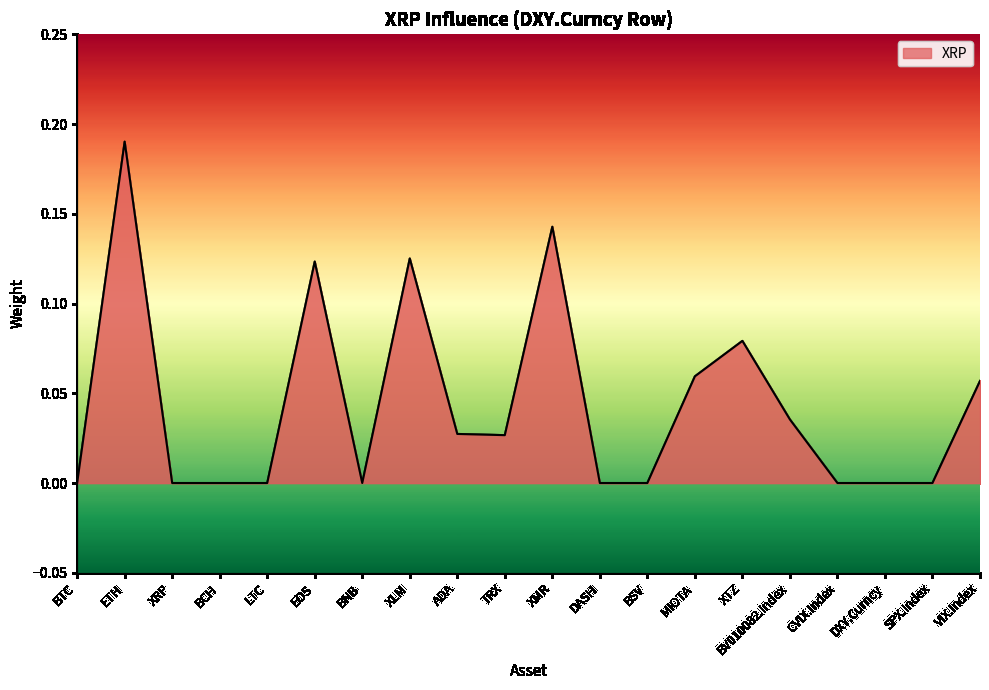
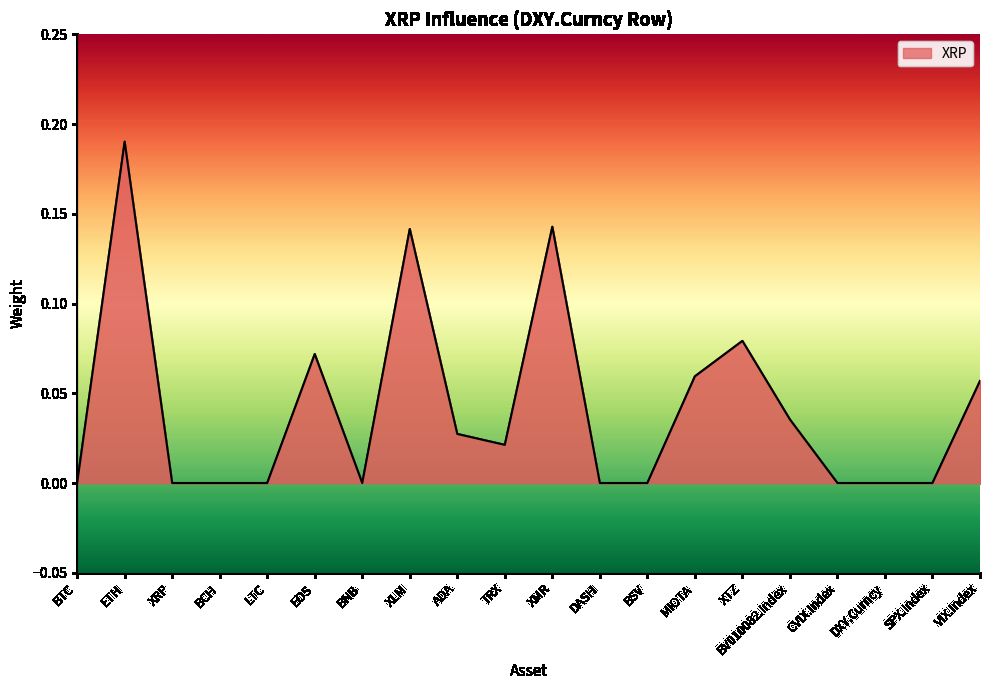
EOS: 0.123 -> 0.072
XLM: 0.125 -> 0.142
TRX: 0.027 -> 0.021
